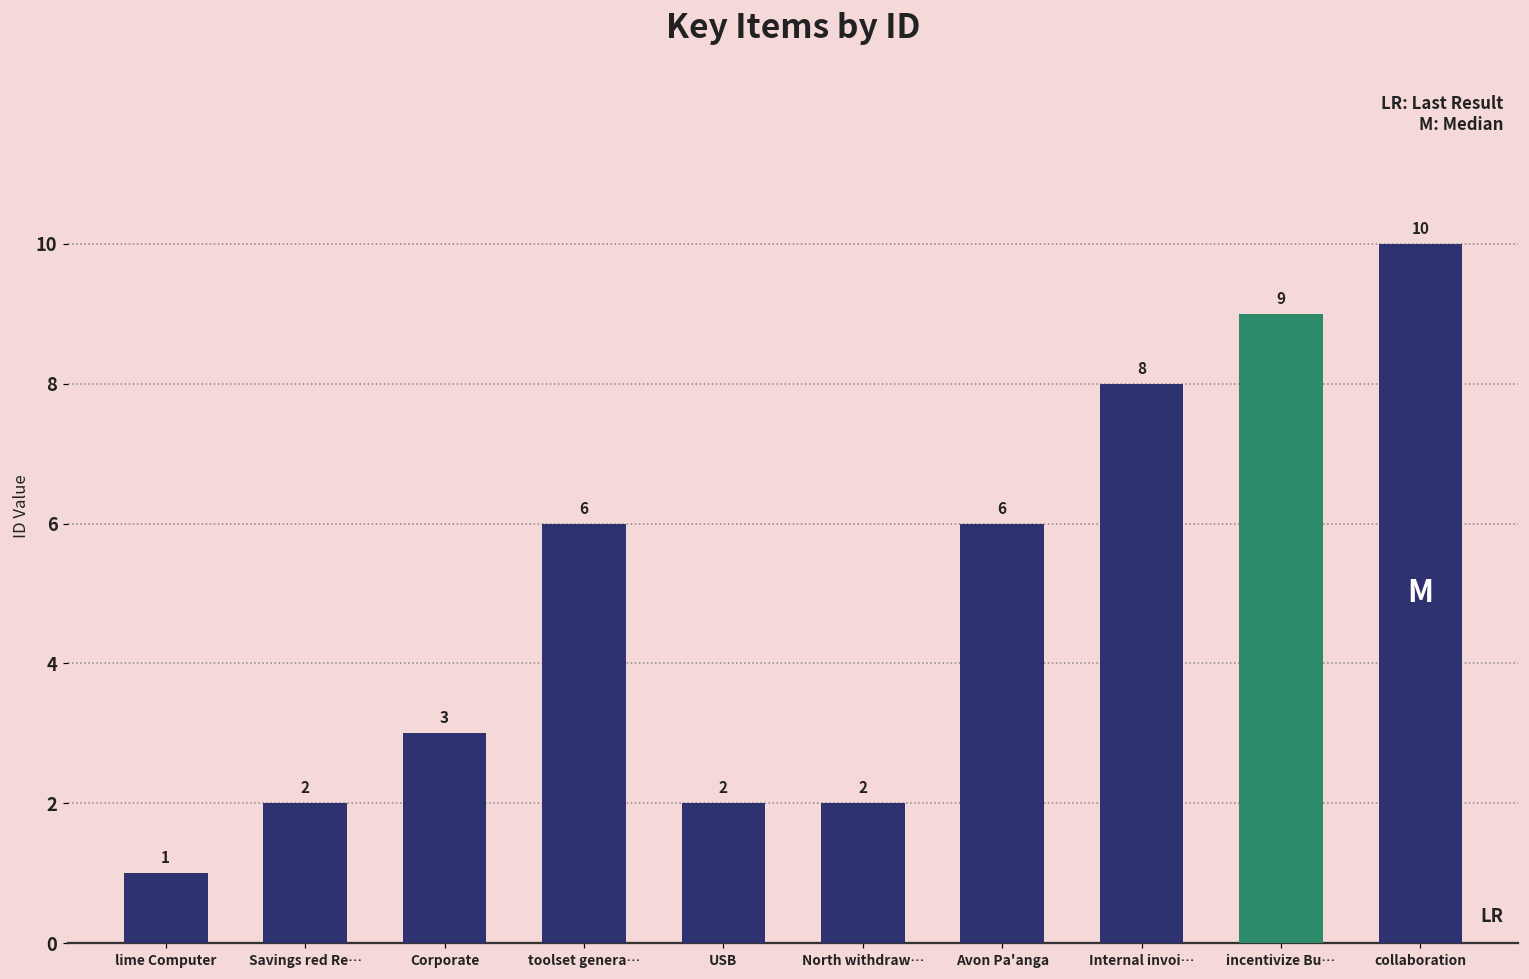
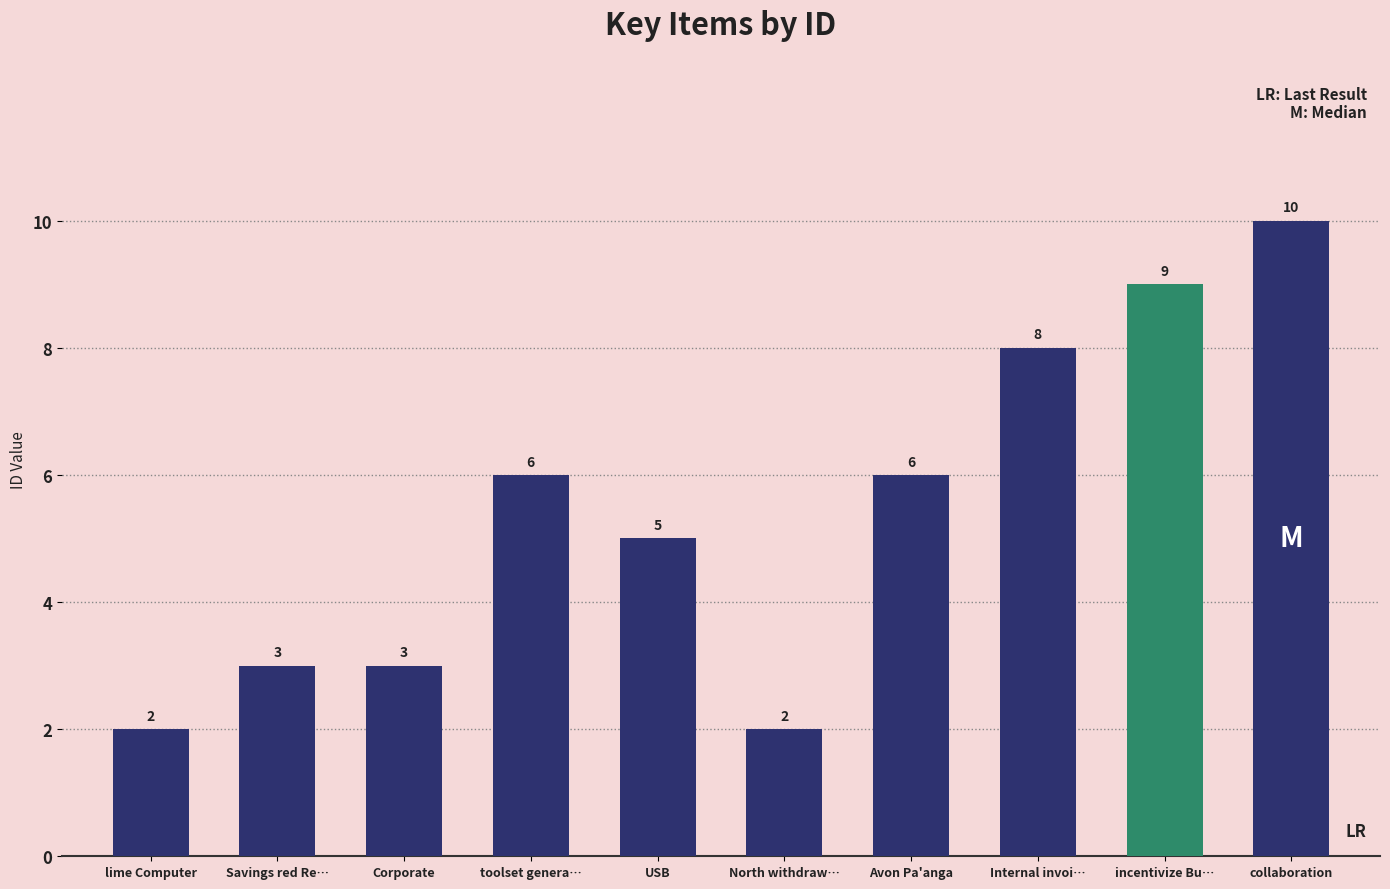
lime Computer: 1 -> 2
Savings red Re…: 2 -> 3
USB: 2 -> 5
